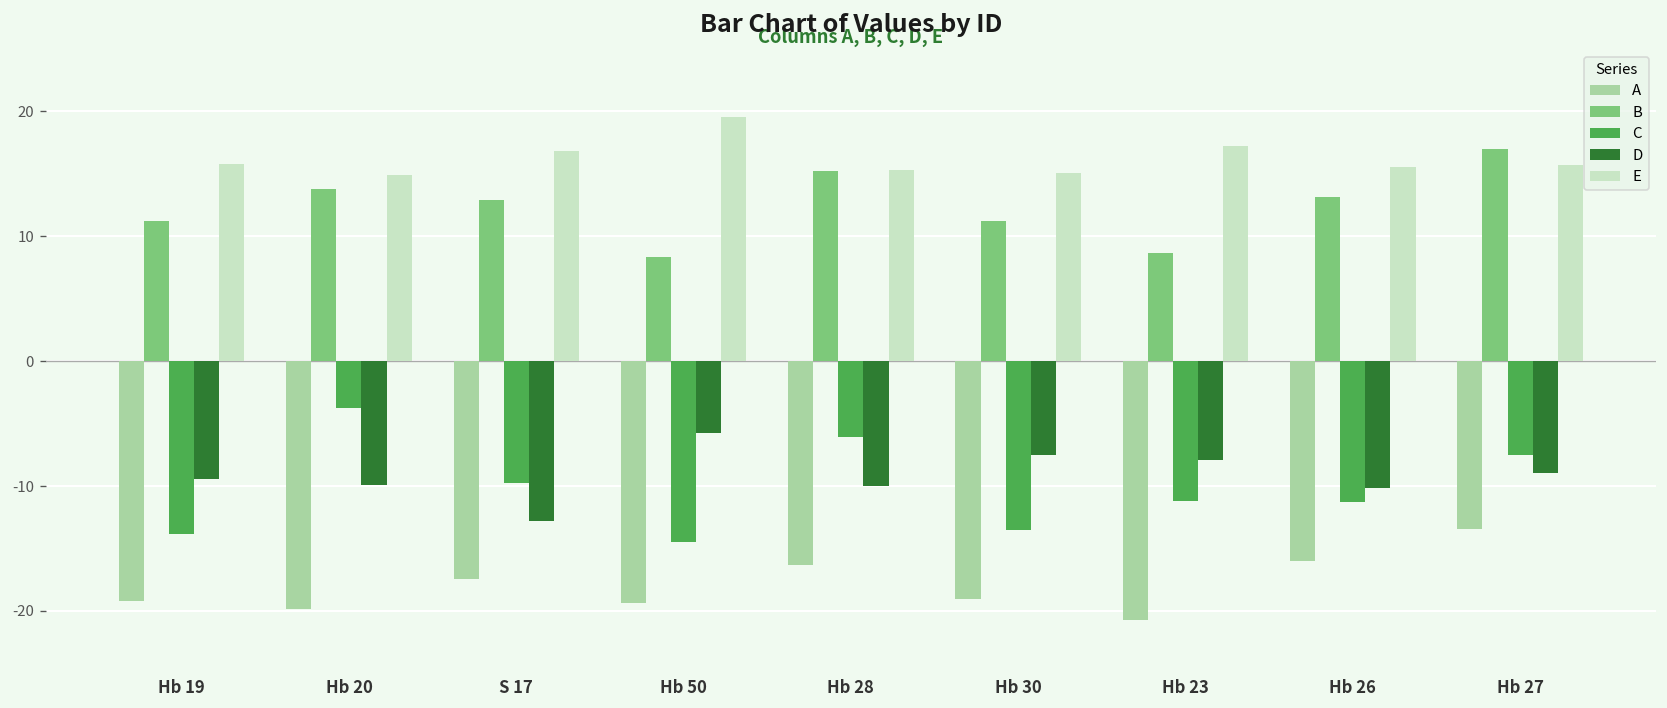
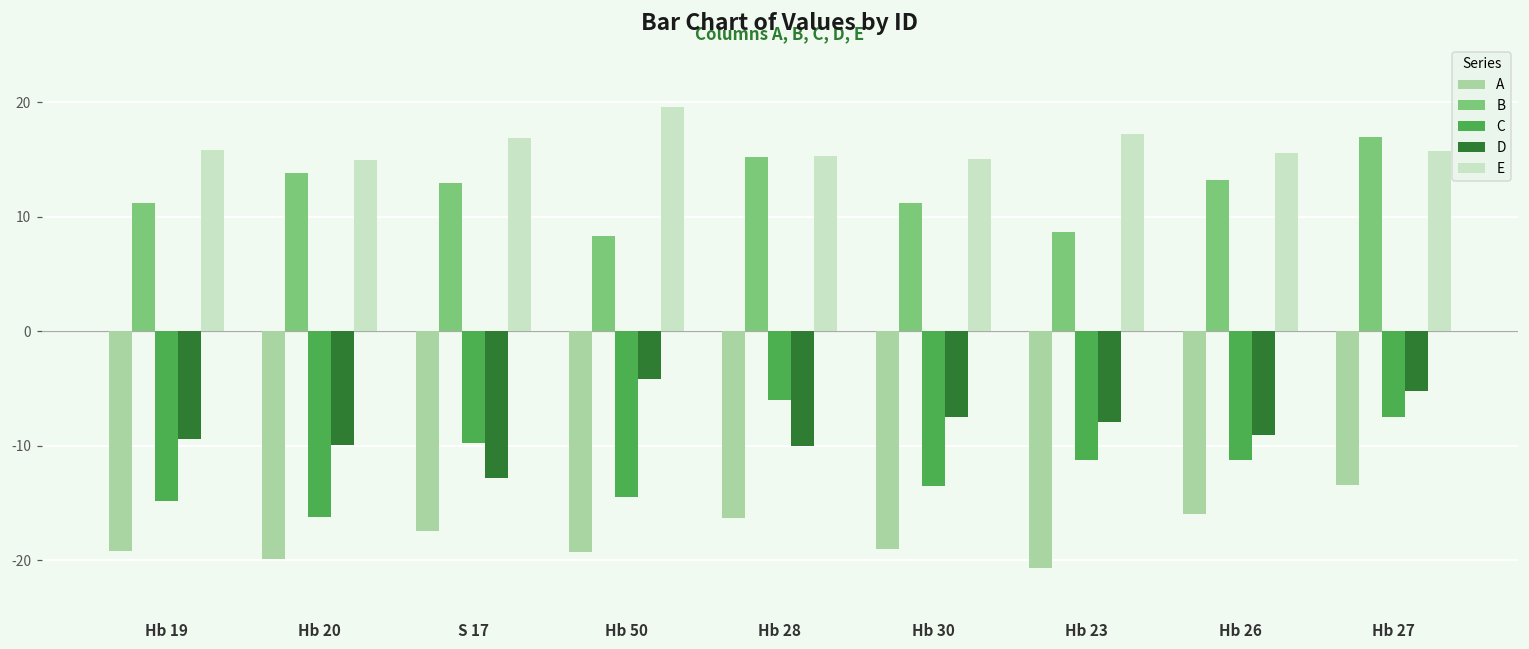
C, Hb 19: -13.8 -> -14.8
C, Hb 20: -3.8 -> -16.3
D, Hb 50: -5.8 -> -4.2
D, Hb 26: -10.2 -> -9.0
D, Hb 27: -9.0 -> -5.2
